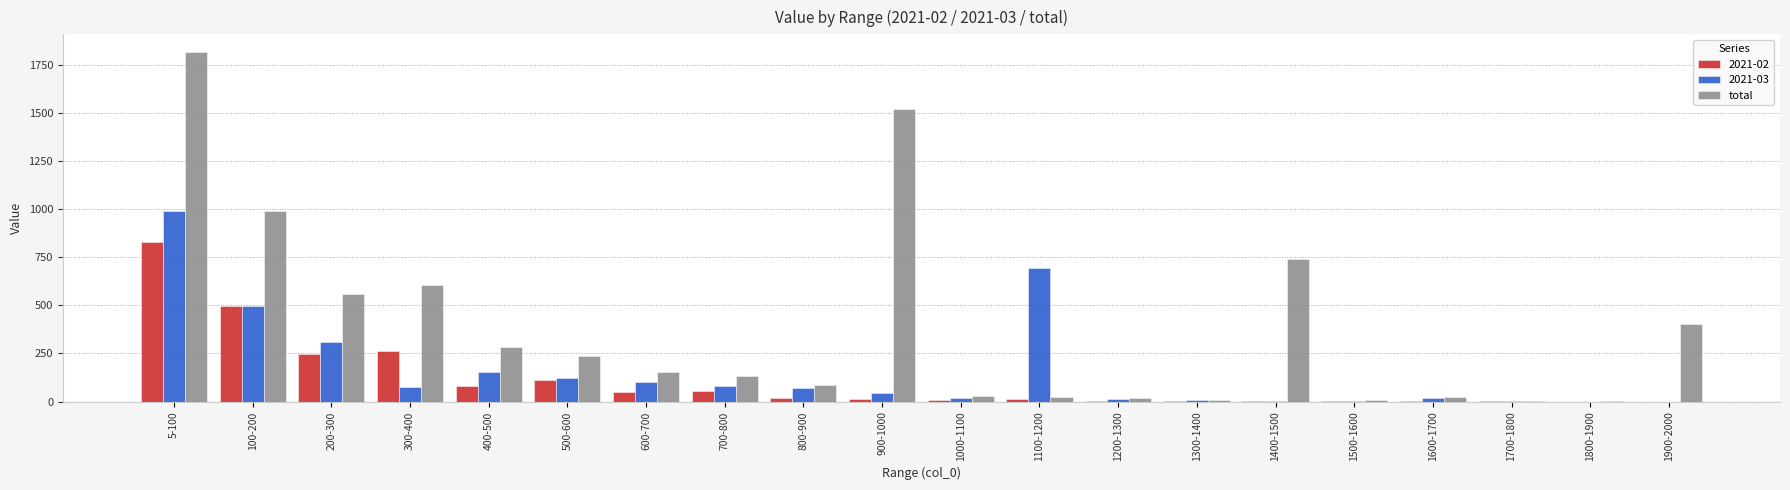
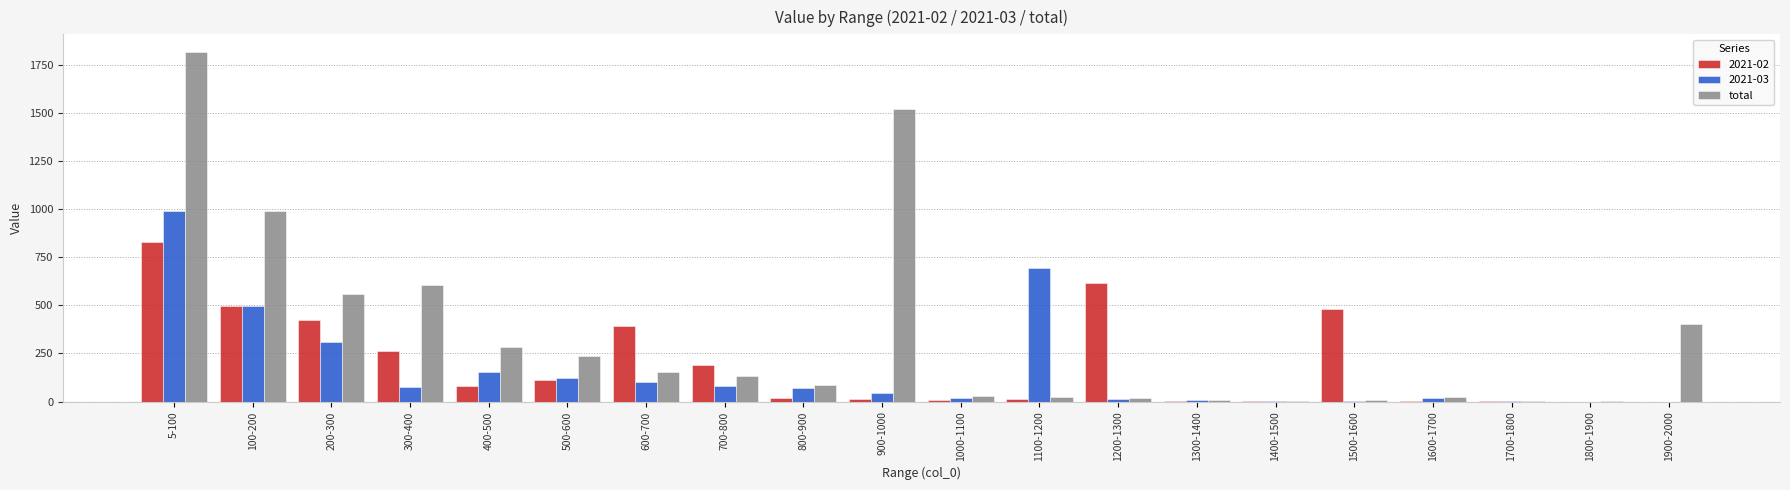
2021-02, 200-300: 250 -> 420
2021-02, 600-700: 50 -> 390
2021-02, 700-800: 50 -> 190
2021-02, 1200-1300: 0 -> 620
total, 1400-1500: 740 -> 0
2021-02, 1500-1600: 0 -> 480
